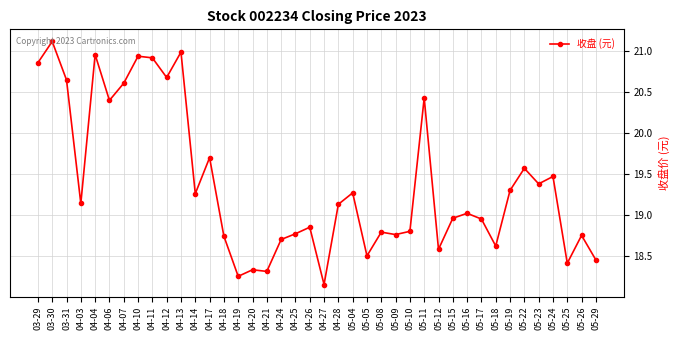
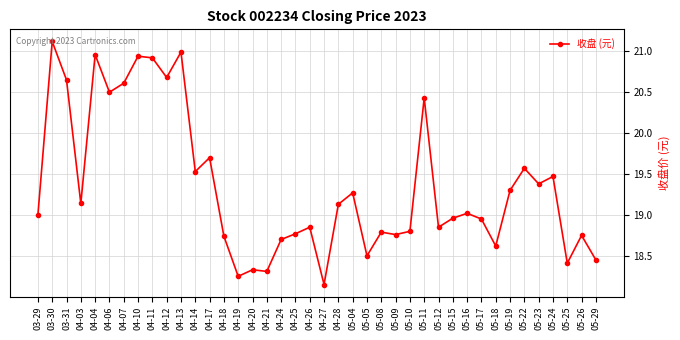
03-29: 20.9 -> 19.0
04-06: 20.4 -> 20.5
04-14: 19.3 -> 19.5
05-12: 18.6 -> 18.9
